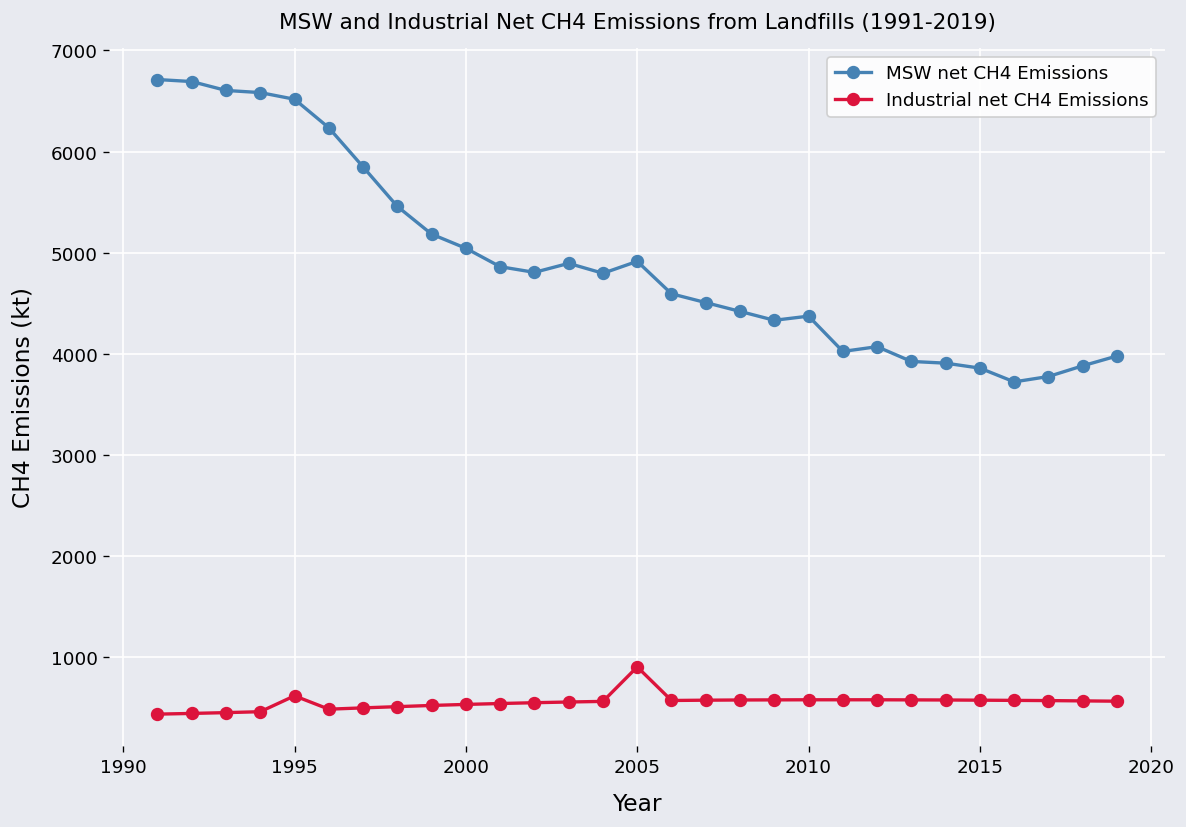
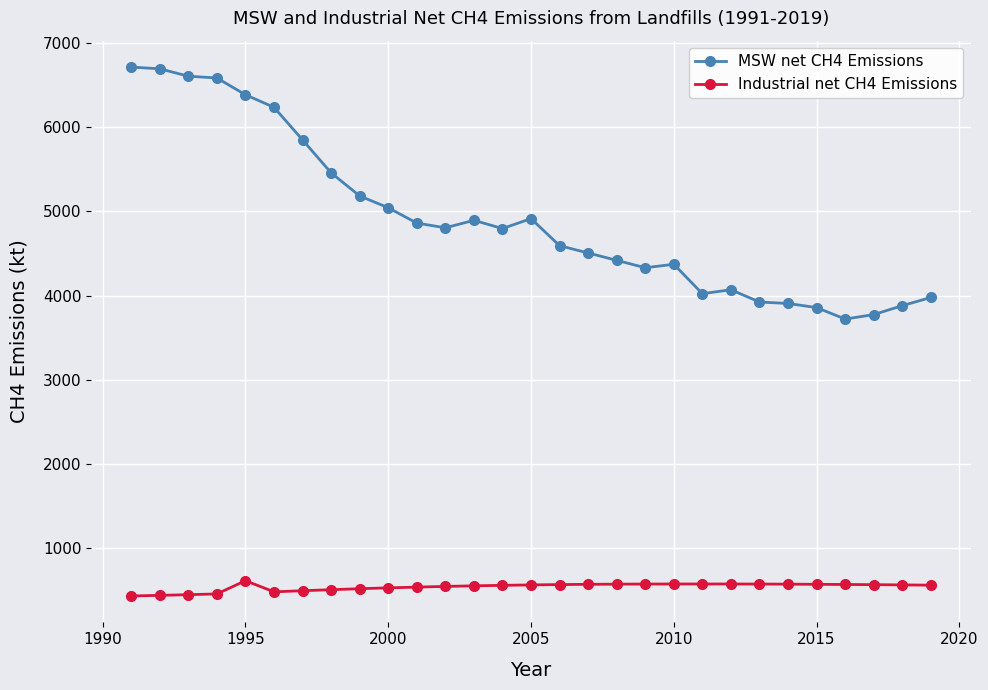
MSW net CH4 Emissions, 1995: 6500 -> 6400
Industrial net CH4 Emissions, 2005: 900 -> 600
